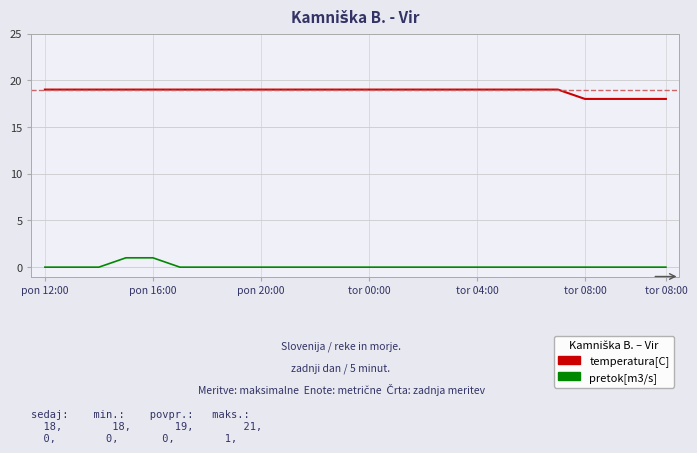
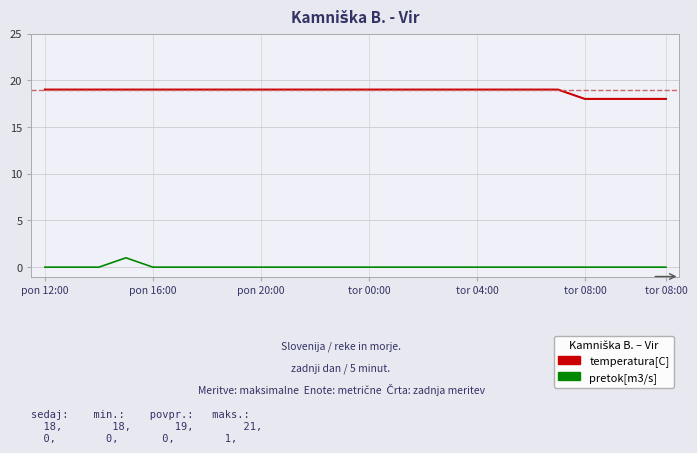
pretok[m3/s], pon 16:00: 1 -> 0
